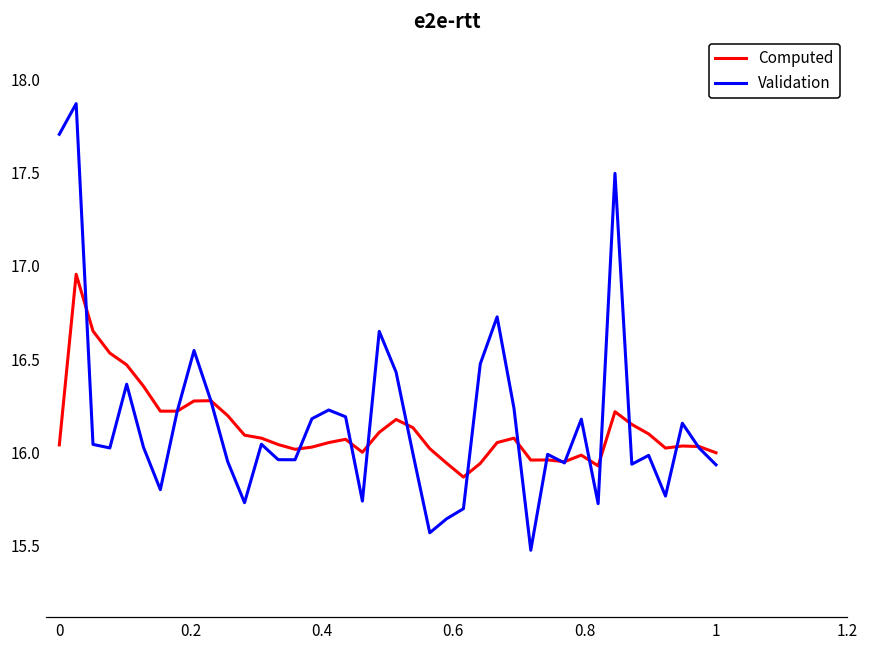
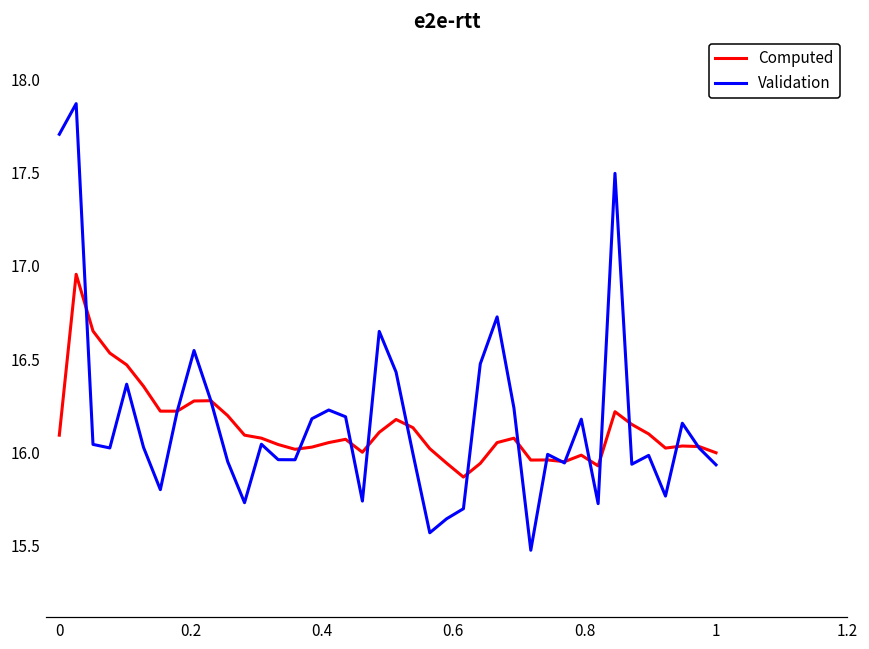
Computed, 0: 16.04 -> 16.09
